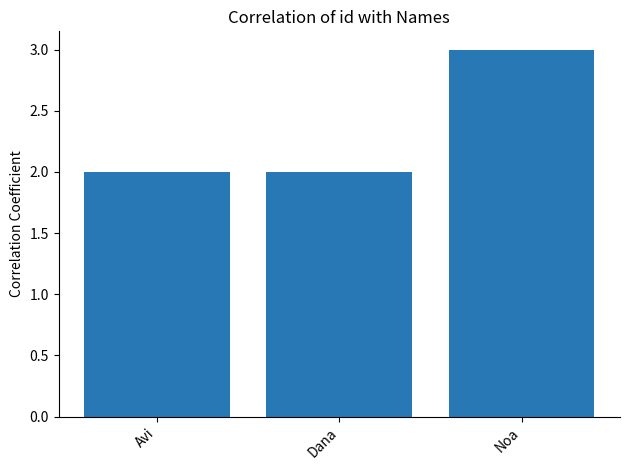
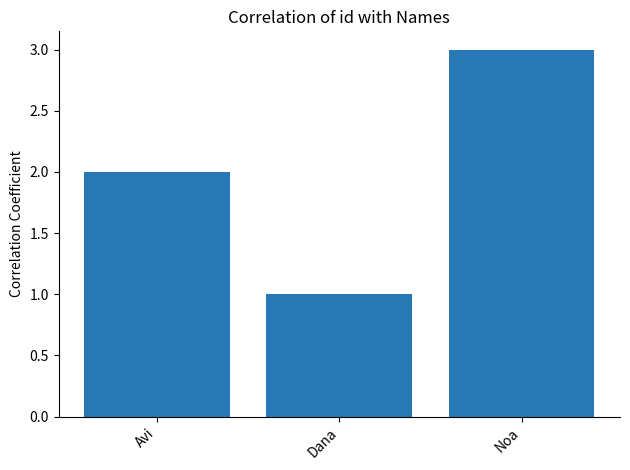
Dana: 2 -> 1
